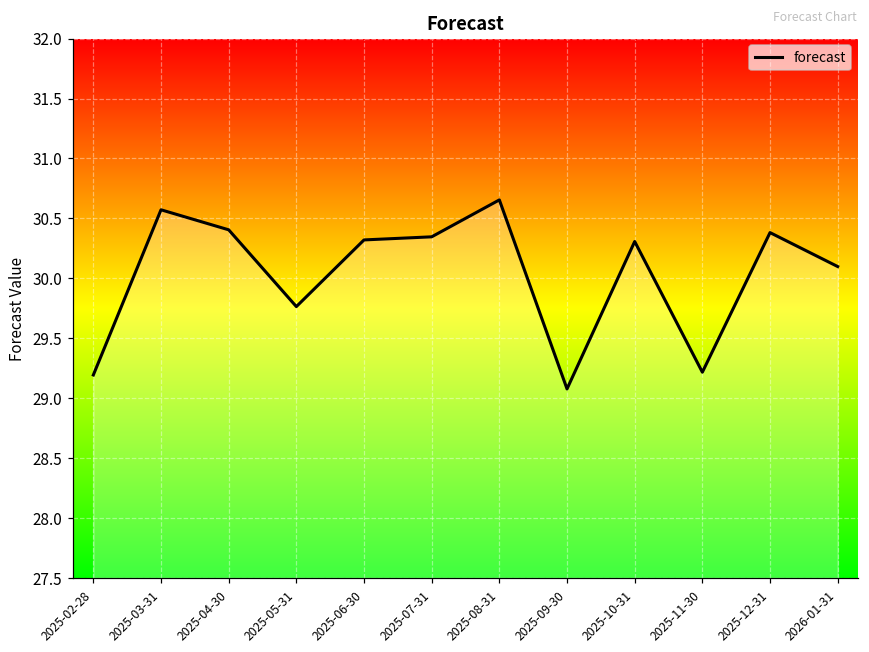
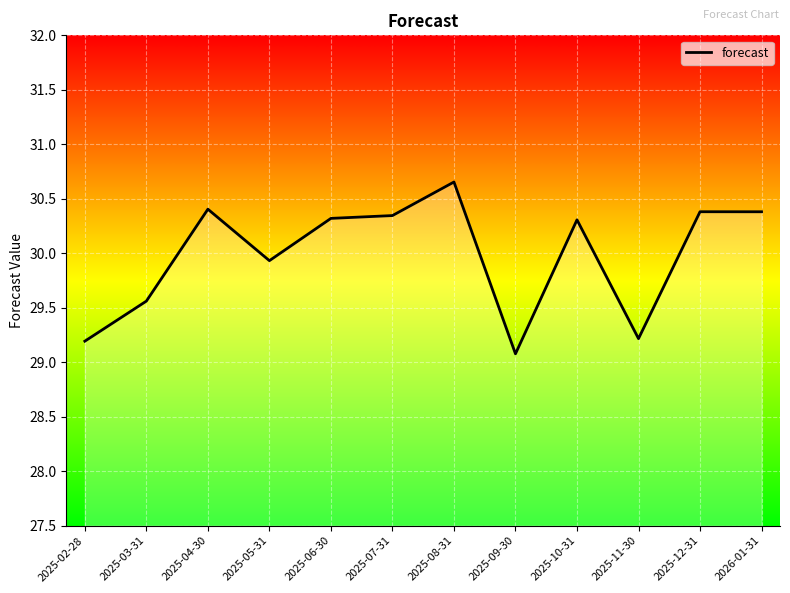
2025-03-31: 30.57 -> 29.56
2025-05-31: 29.76 -> 29.93
2026-01-31: 30.10 -> 30.38
